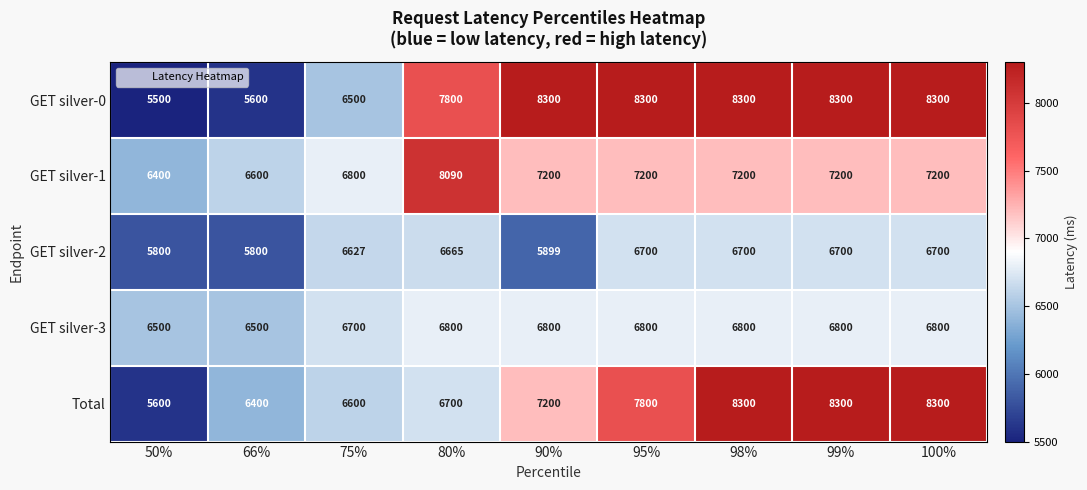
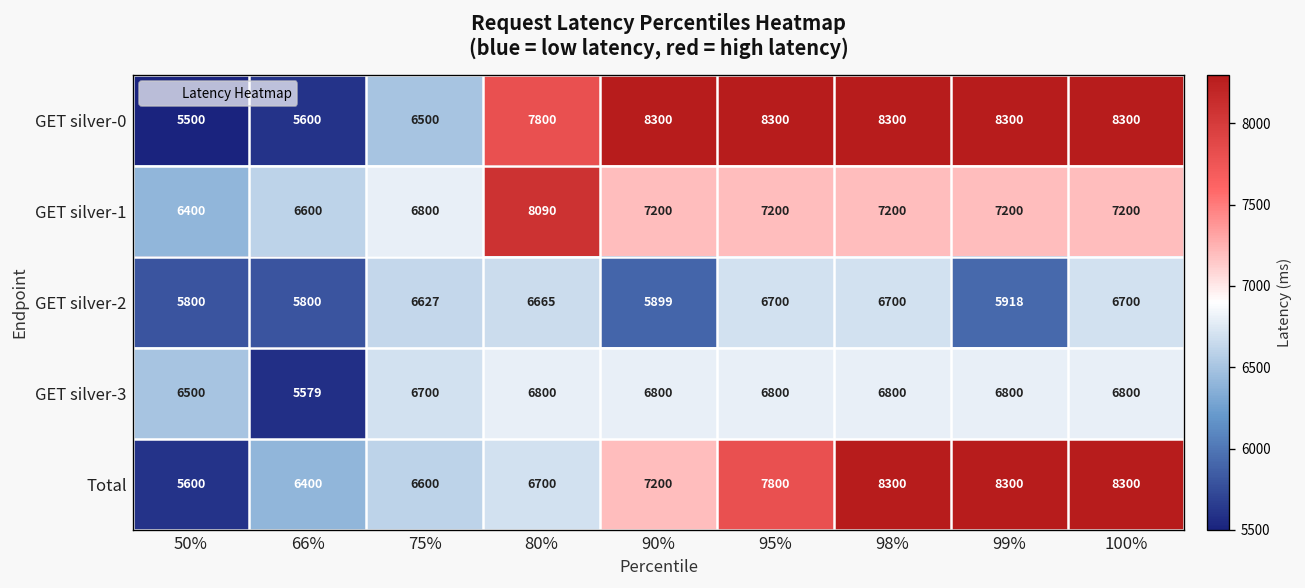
GET silver-2, 99%: 6700 -> 5918
GET silver-3, 66%: 6500 -> 5579
